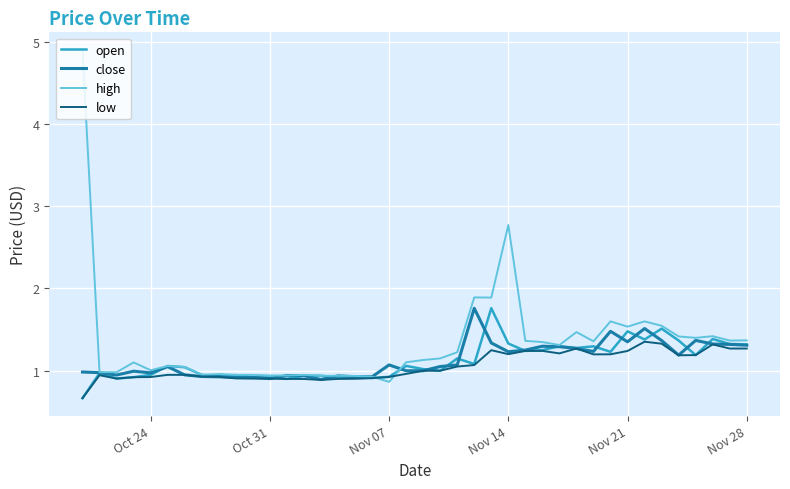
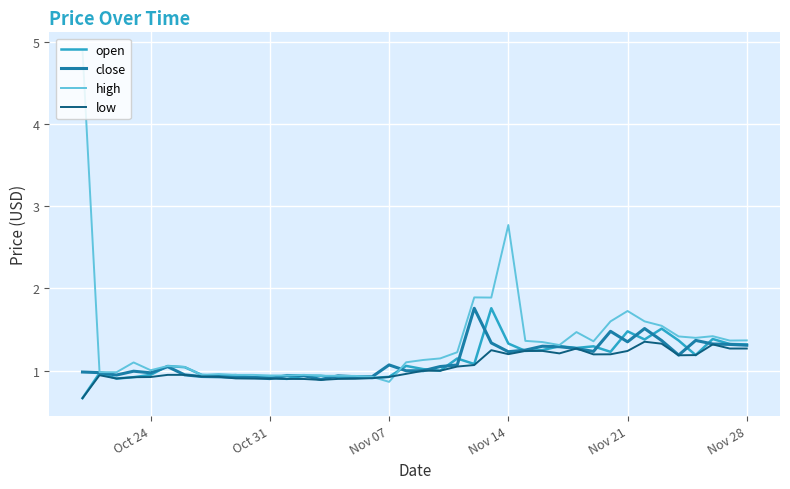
high, Nov 21: 1.5 -> 1.7
